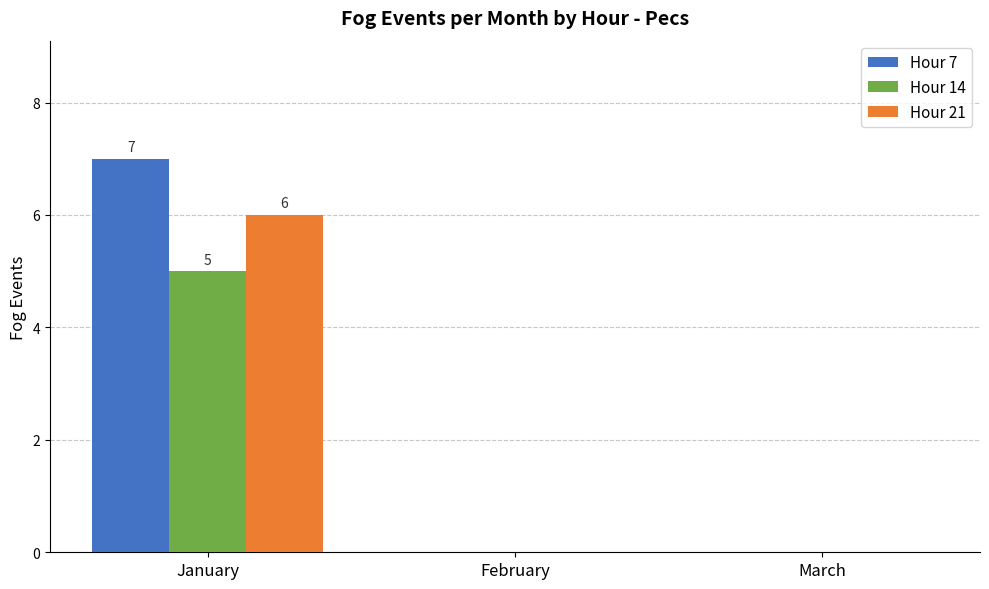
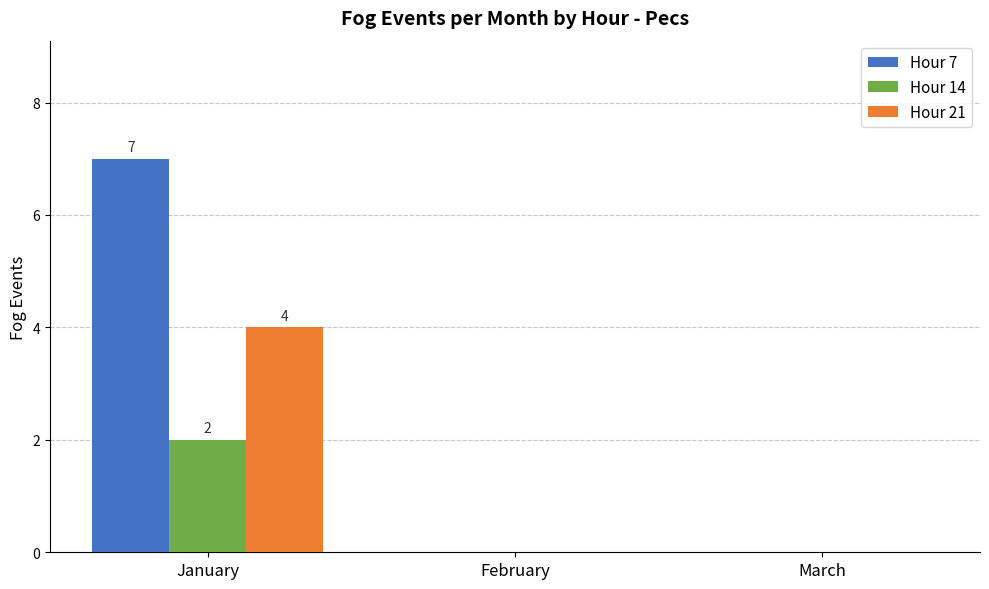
Hour 14, January: 5 -> 2
Hour 21, January: 6 -> 4
